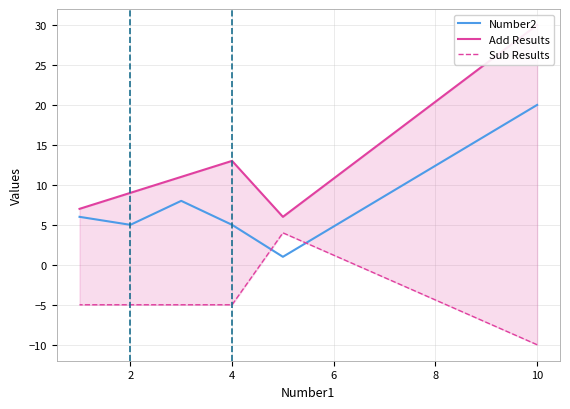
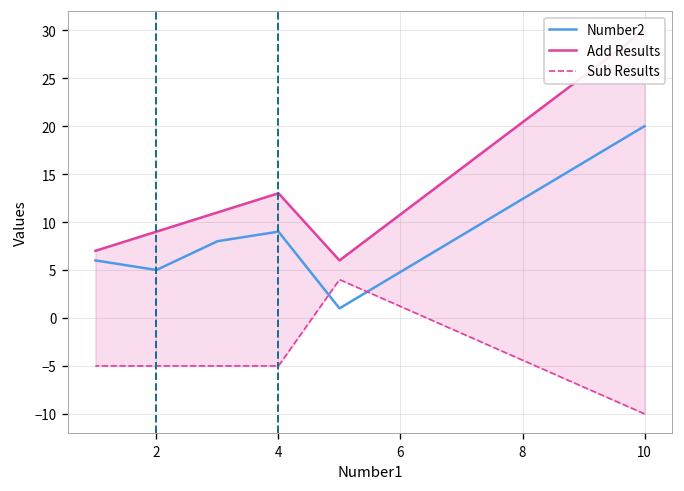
Number2, 4: 5 -> 9
